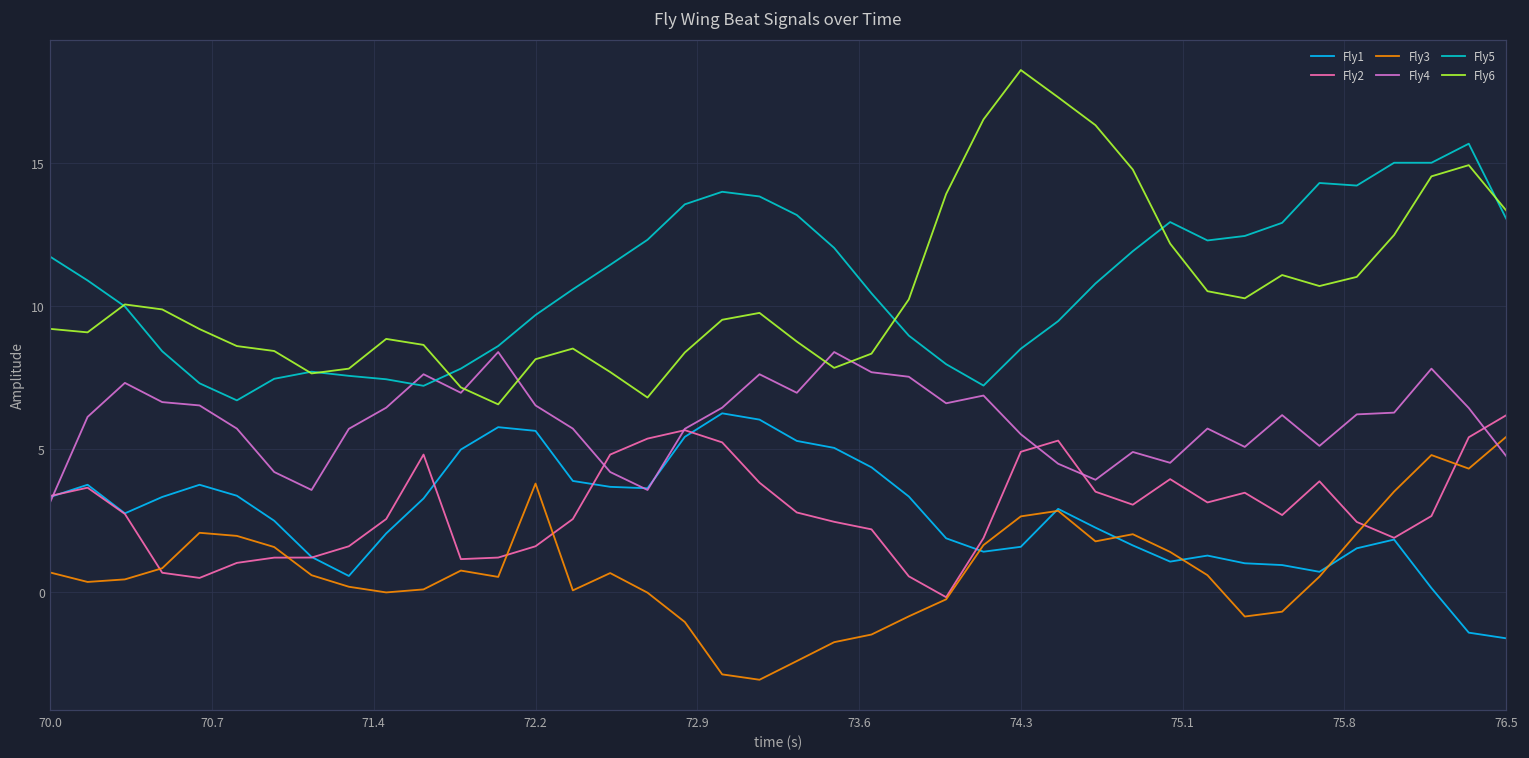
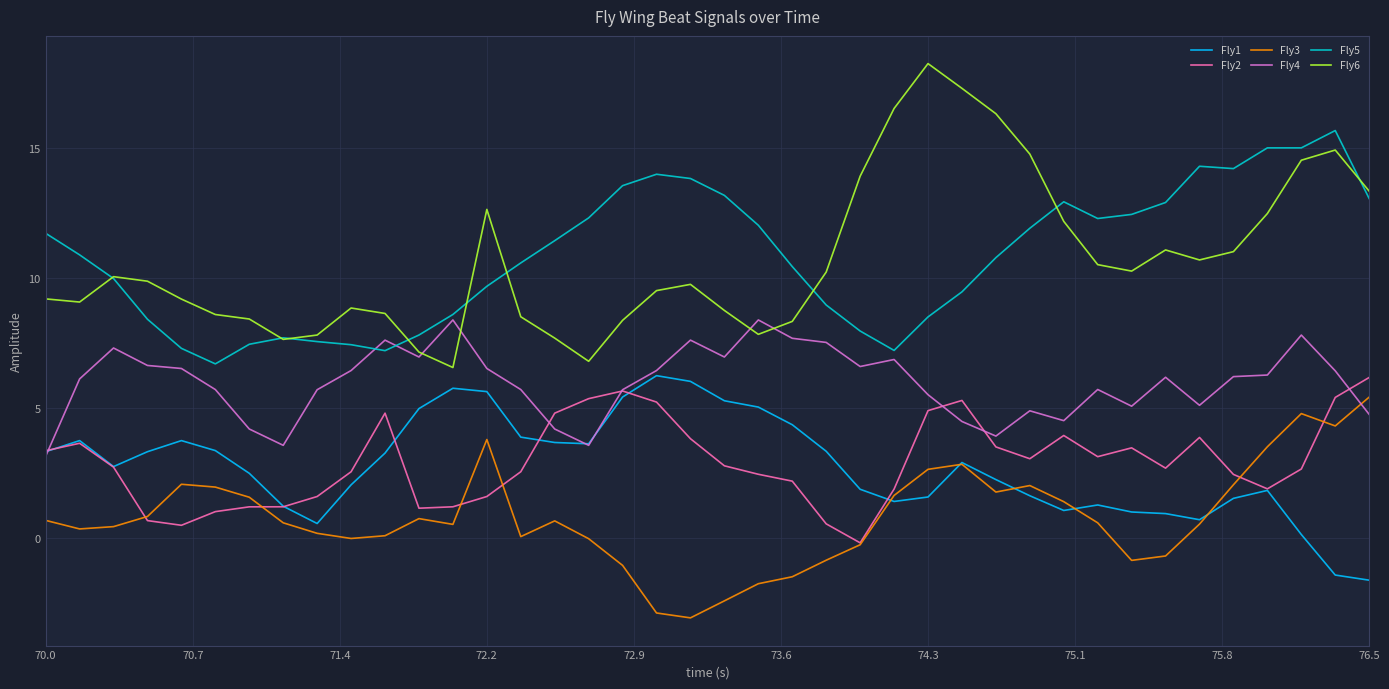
Fly6, 72.2: 8.1 -> 12.6
